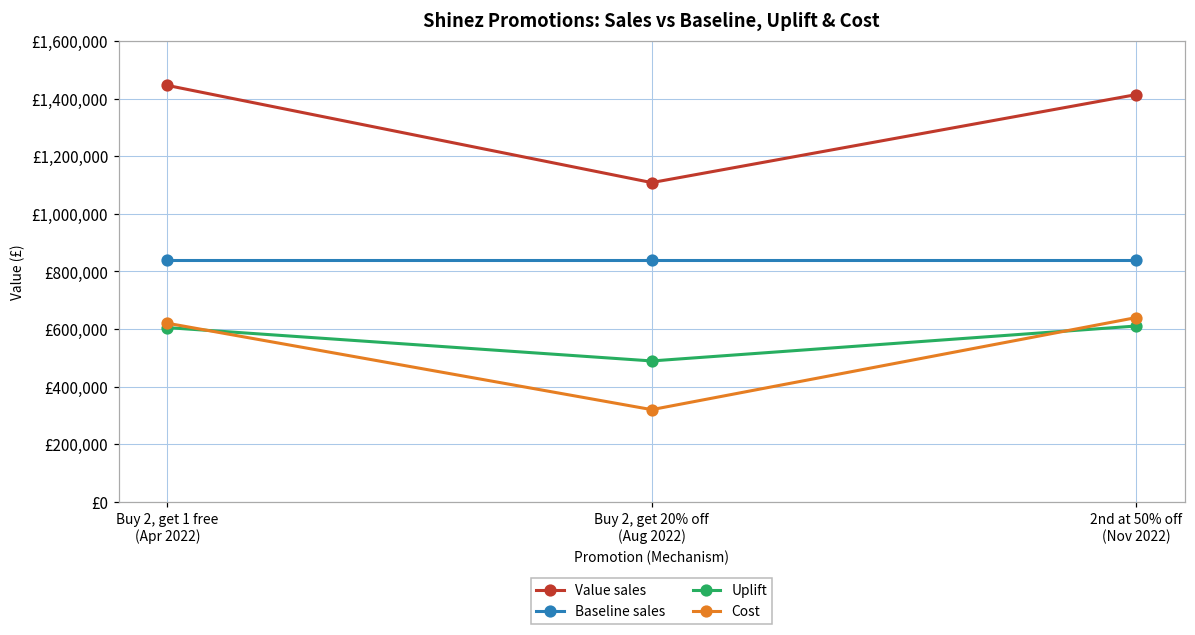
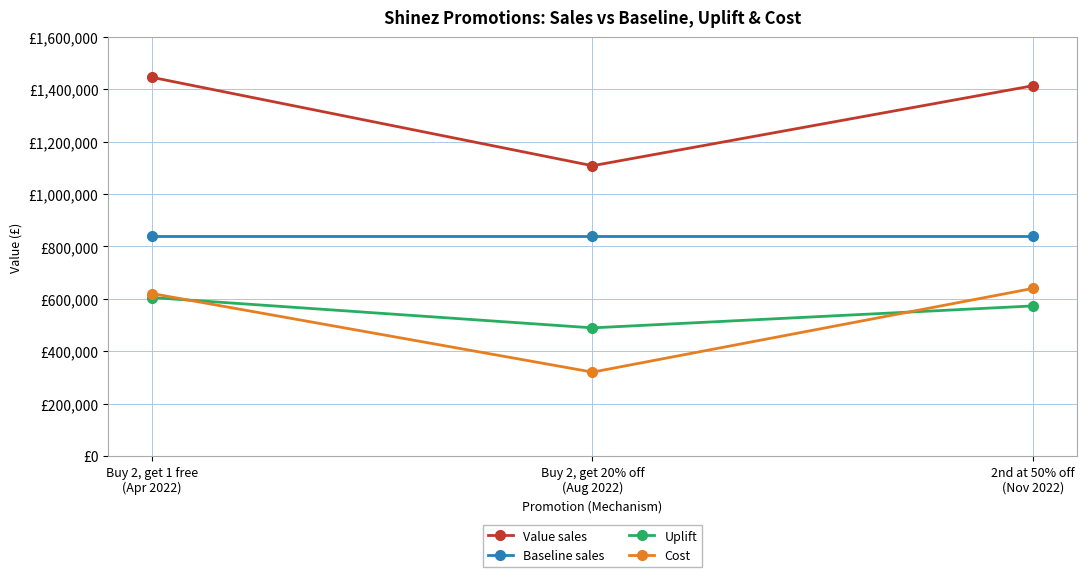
Uplift, 2nd at 50% off (Nov 2022): £610,000 -> £570,000
